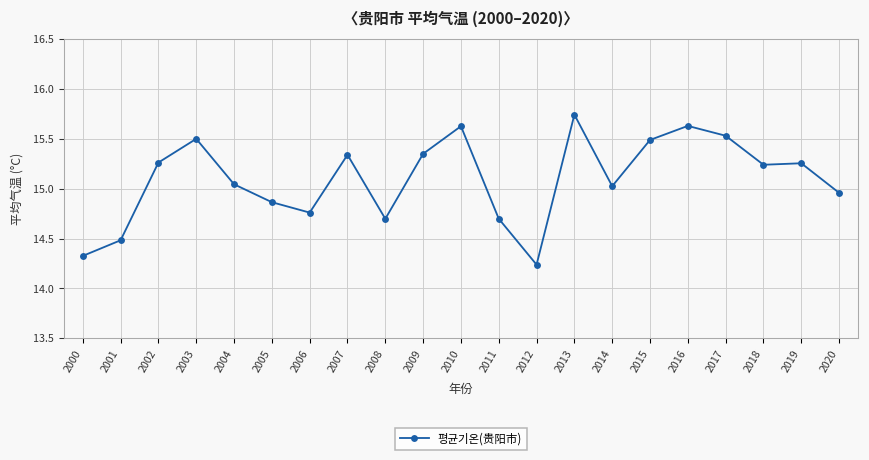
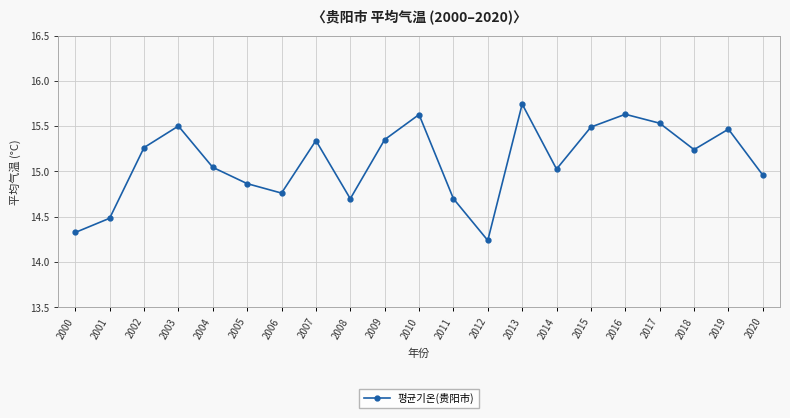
2019: 15.3 -> 15.5
